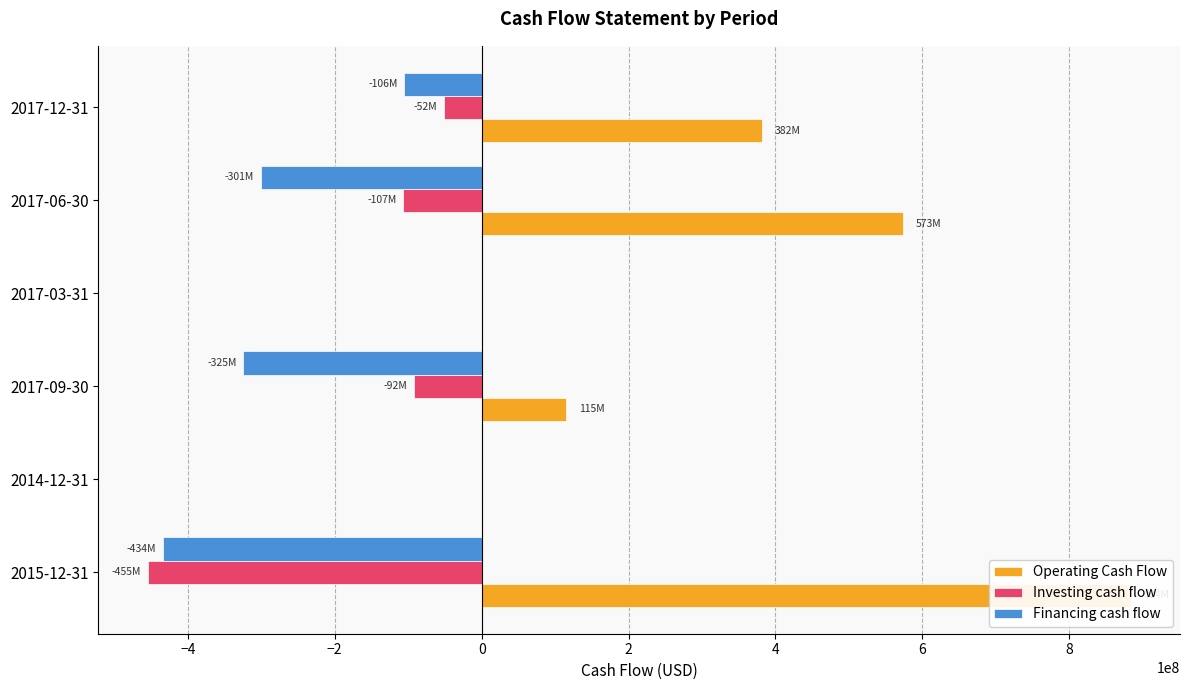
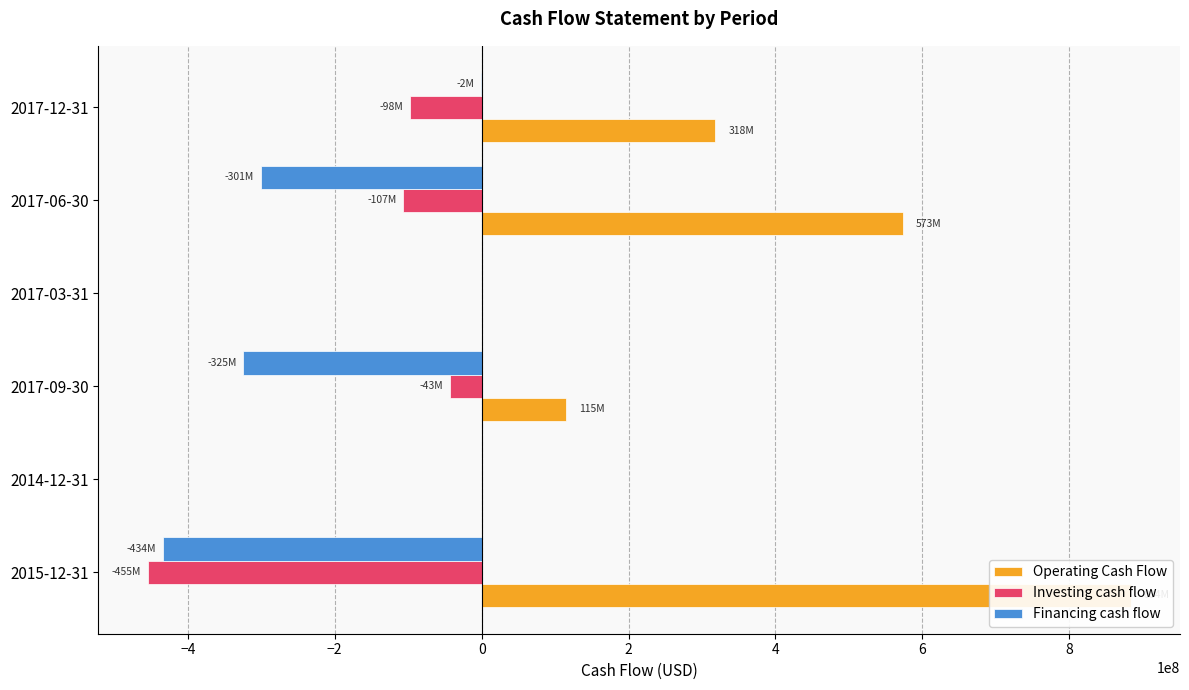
Financing cash flow, 2017-12-31: -106M -> -2M
Investing cash flow, 2017-12-31: -52M -> -98M
Operating Cash Flow, 2017-12-31: 382M -> 318M
Investing cash flow, 2017-09-30: -92M -> -43M
